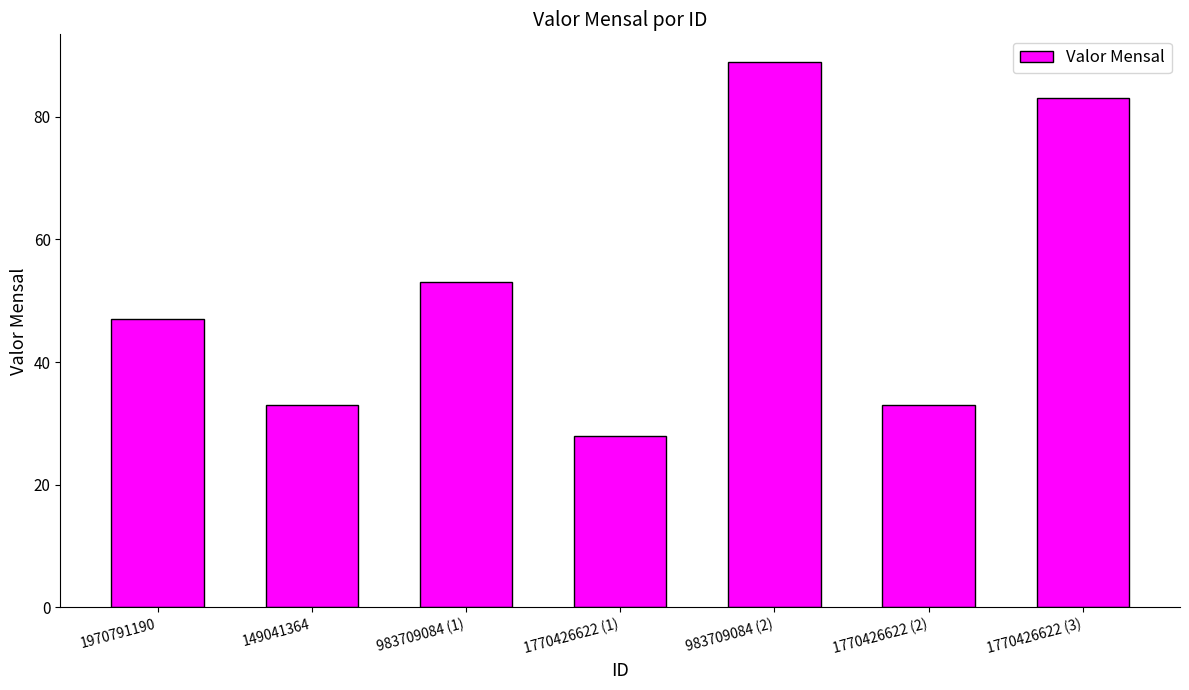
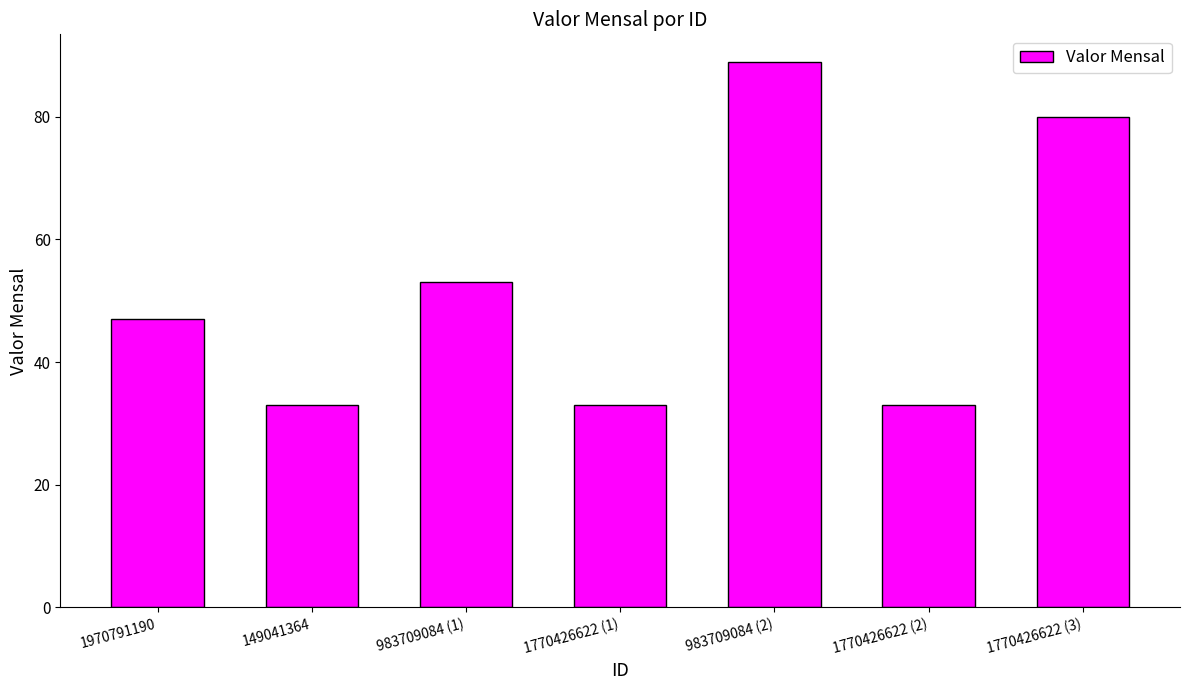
1770426622 (1): 28 -> 33
1770426622 (3): 83 -> 80
